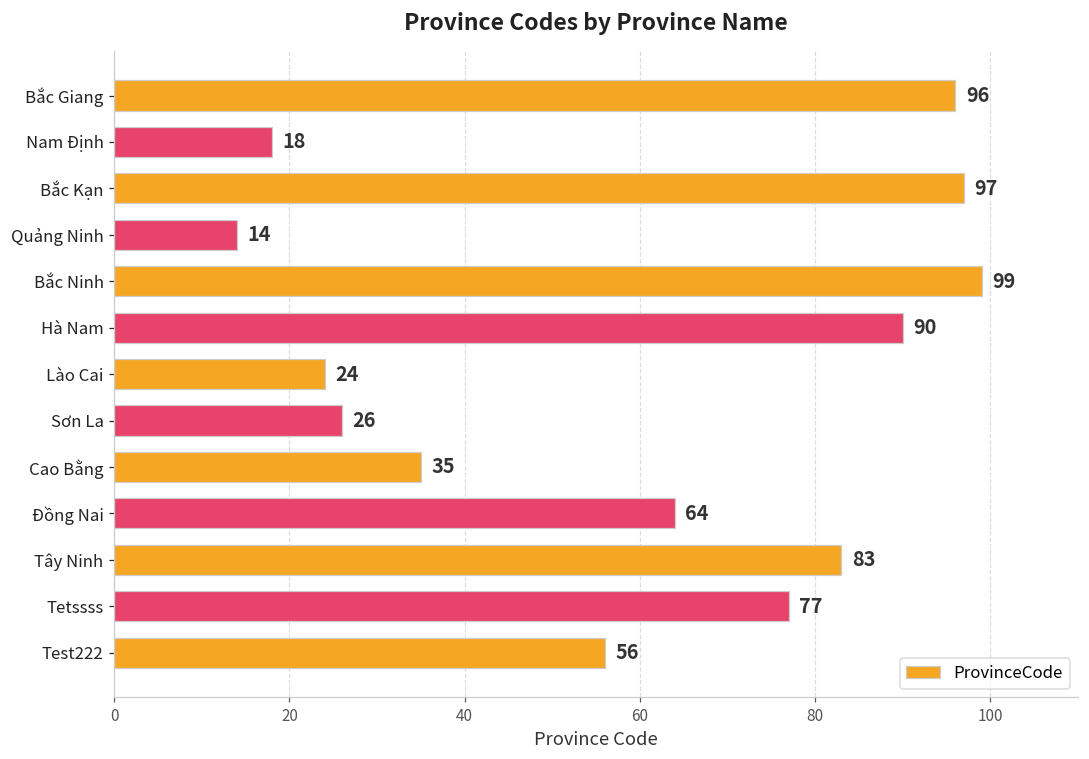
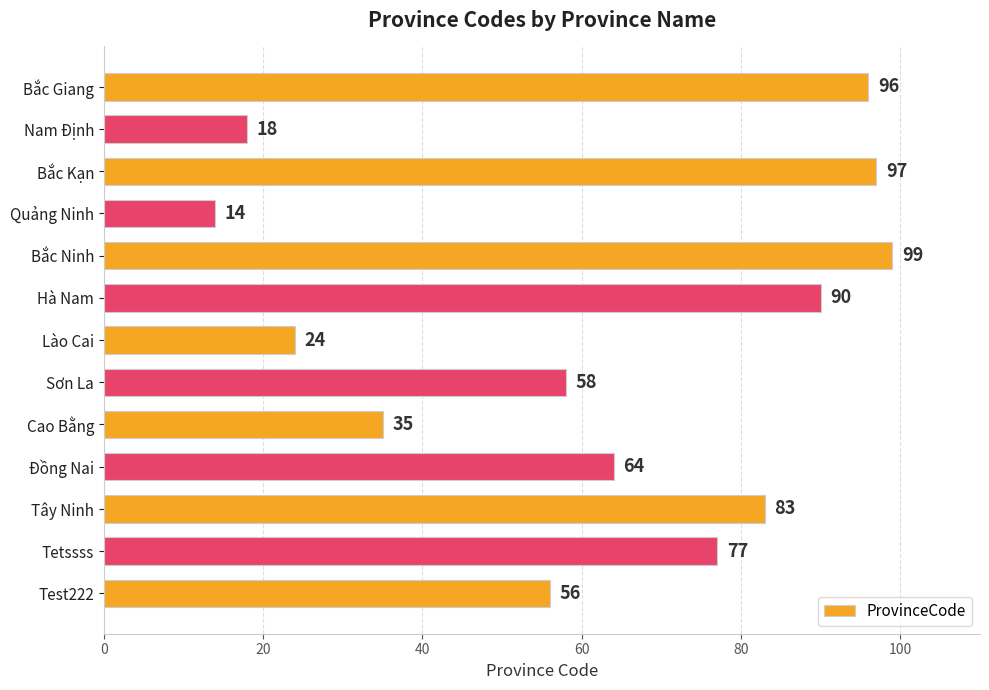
Sơn La: 26 -> 58
